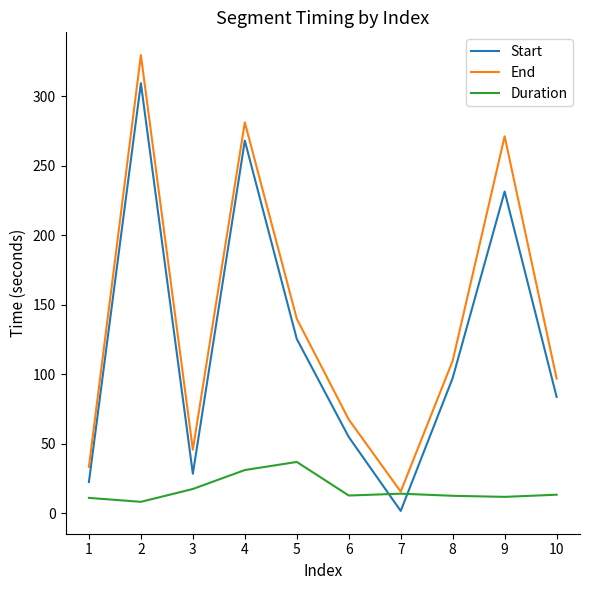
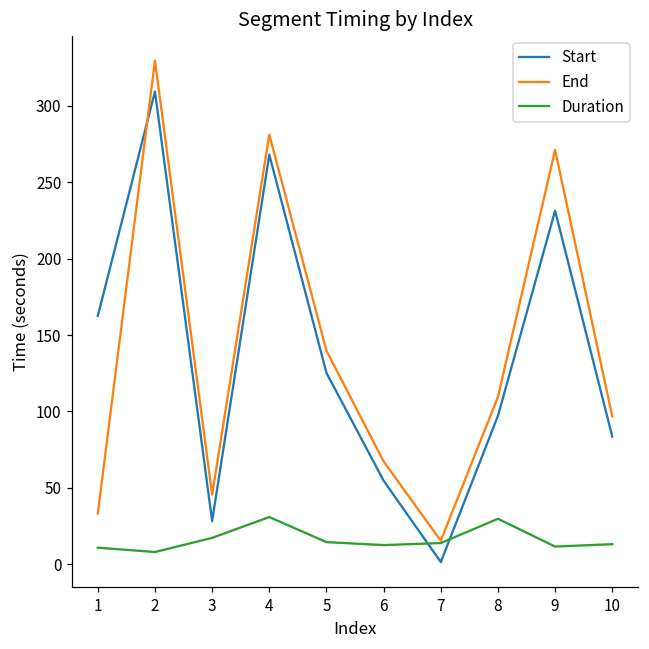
Start, 1: 22 -> 162
Duration, 5: 37 -> 15
Duration, 8: 12 -> 30
